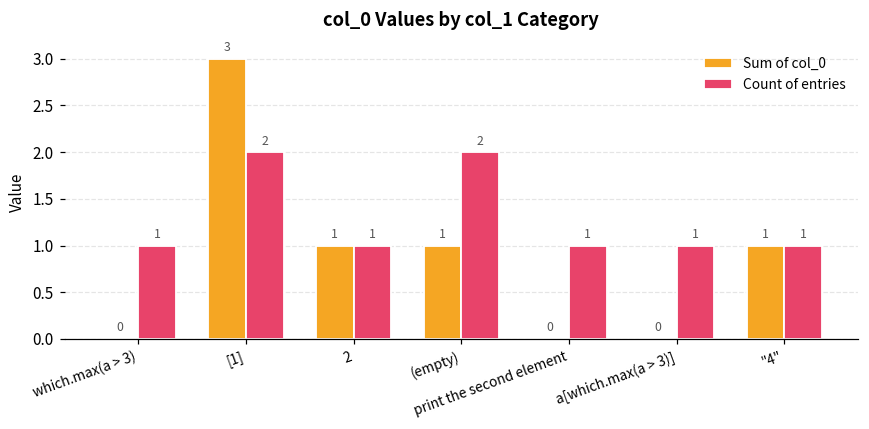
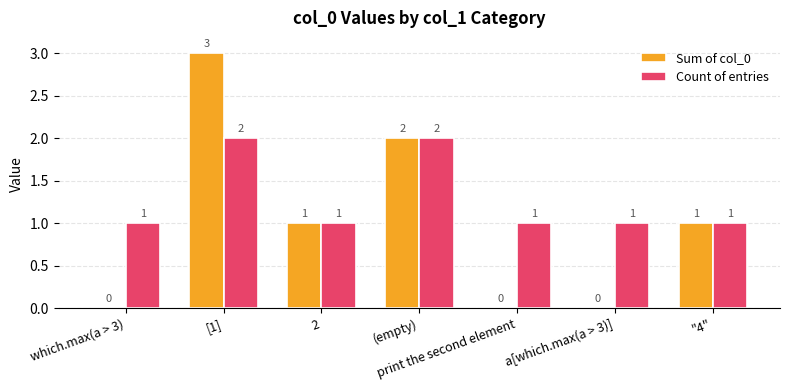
Sum of col_0, (empty): 1 -> 2
